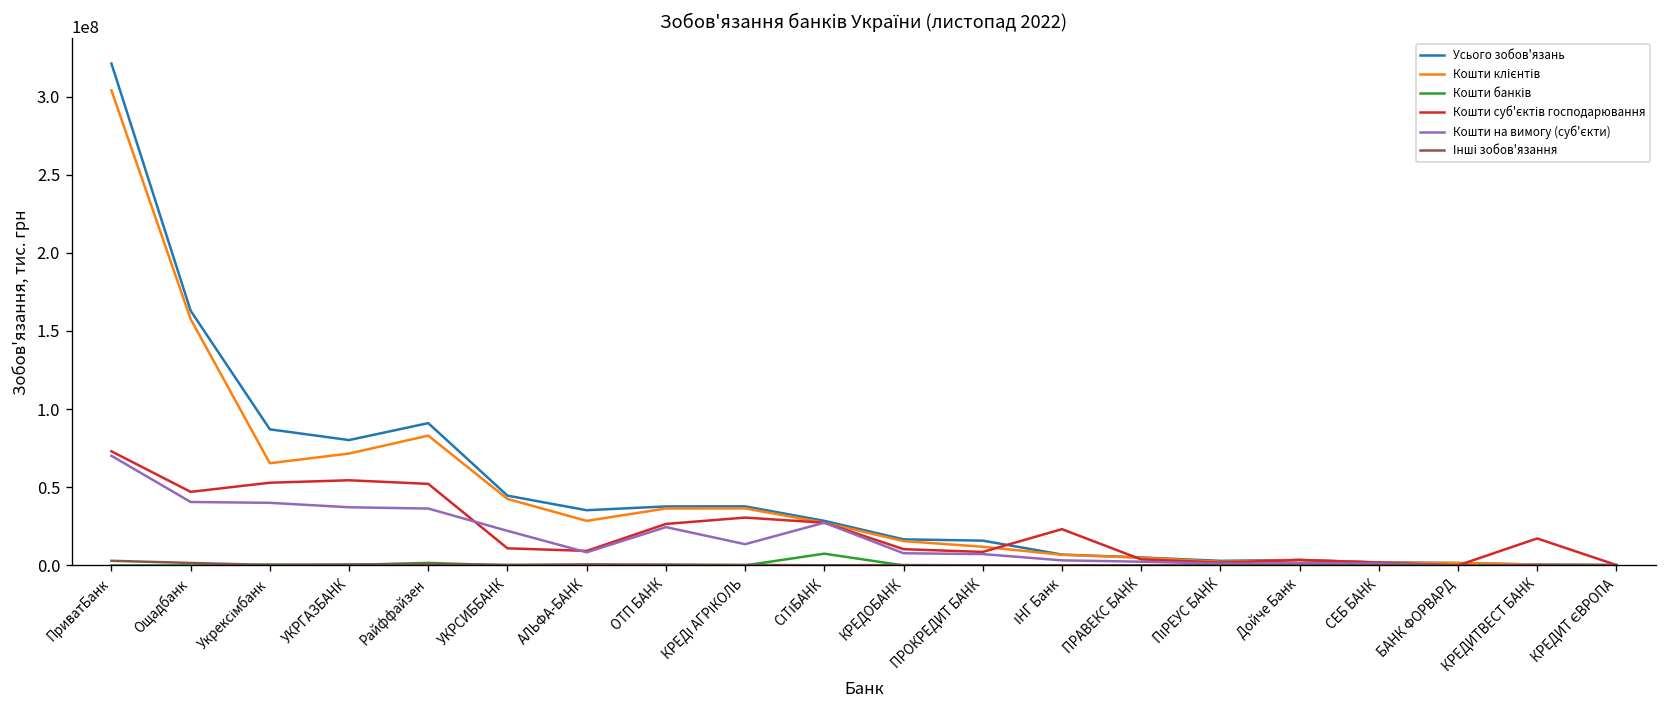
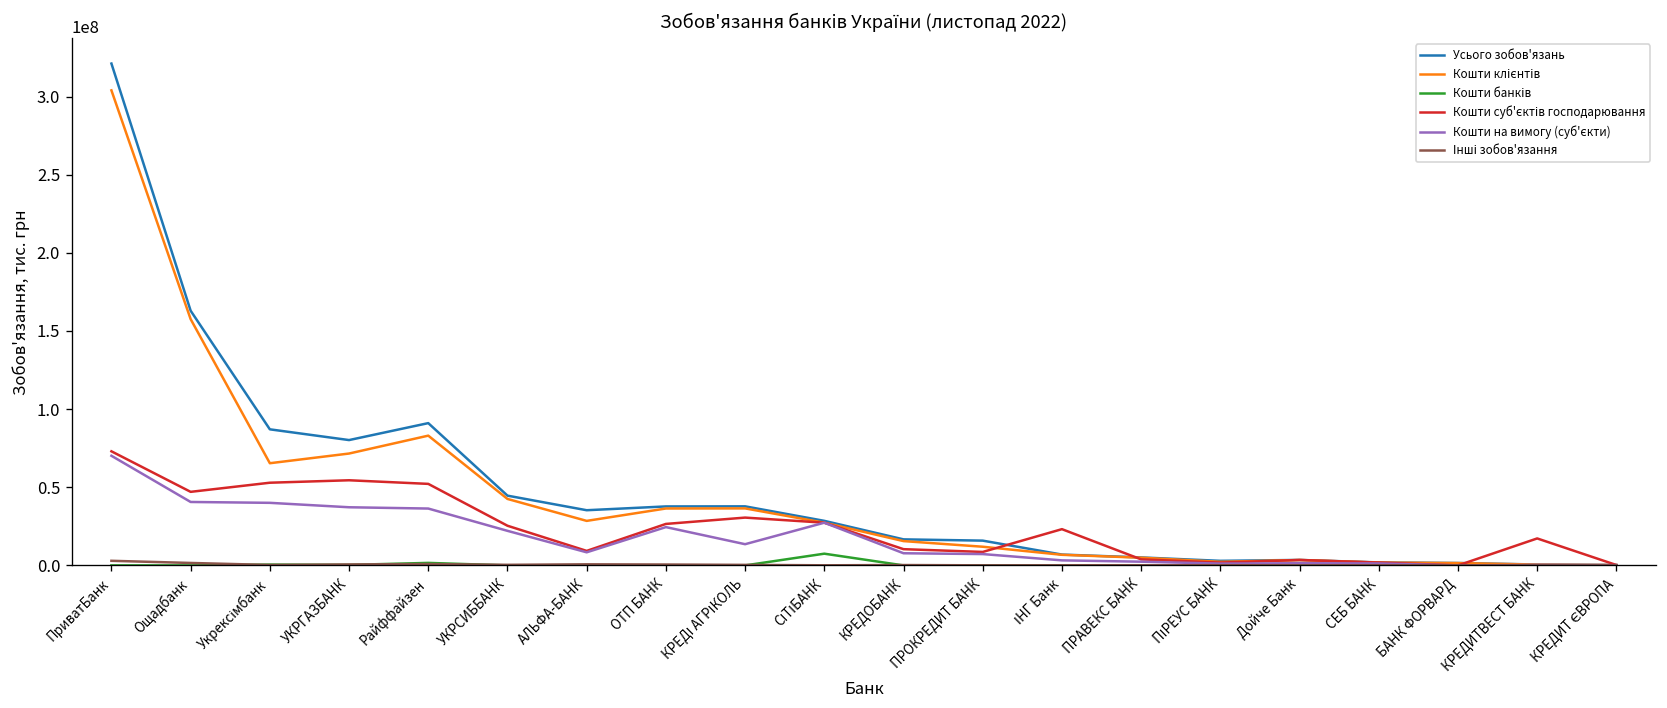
Кошти суб'єктів господарювання, УКРСИББАНК: 11000000 -> 25000000
